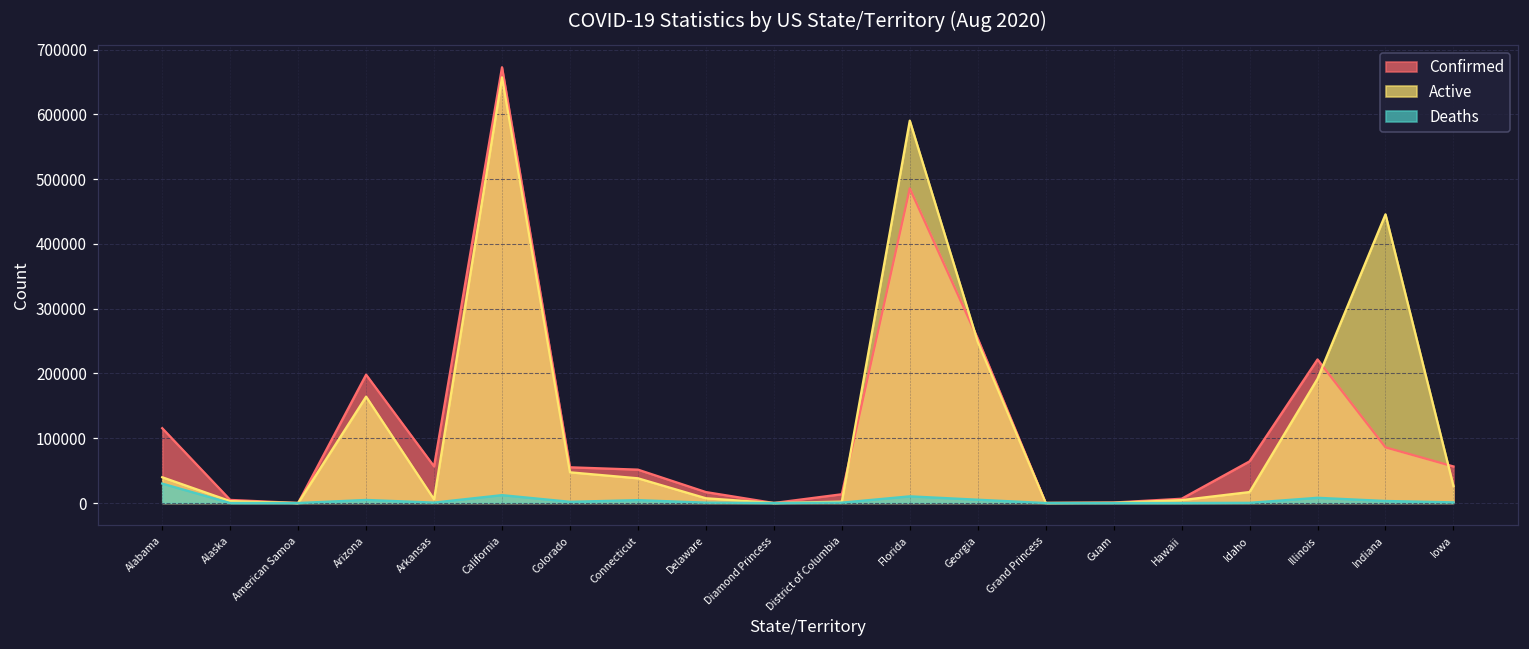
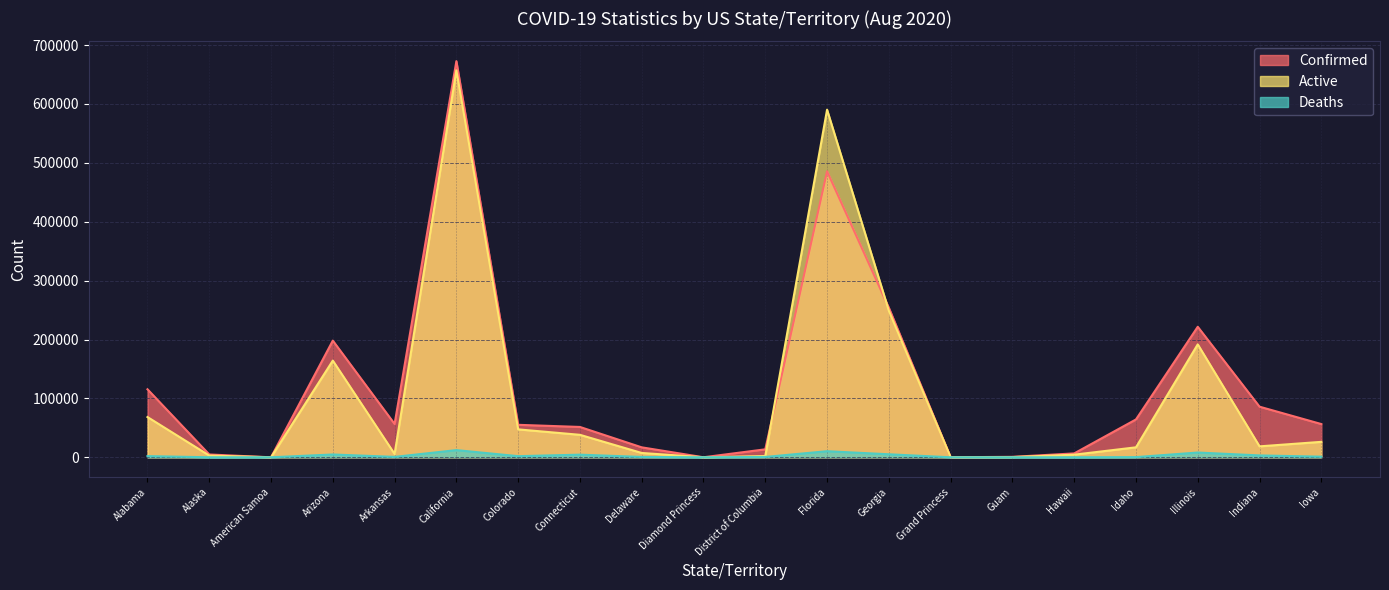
Active, Alabama: 40000 -> 70000
Deaths, Alabama: 30000 -> 0
Active, Indiana: 450000 -> 20000
